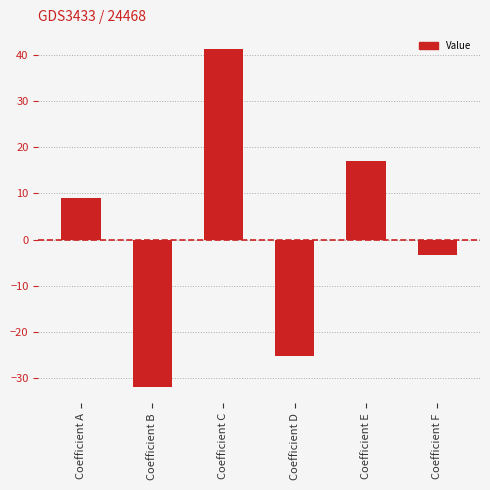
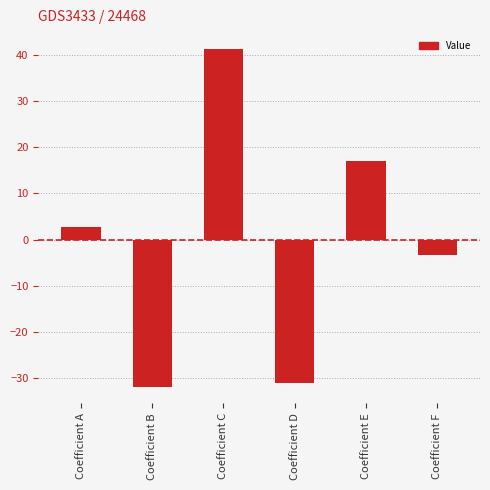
Coefficient A: 9 -> 3
Coefficient D: -25 -> -31
